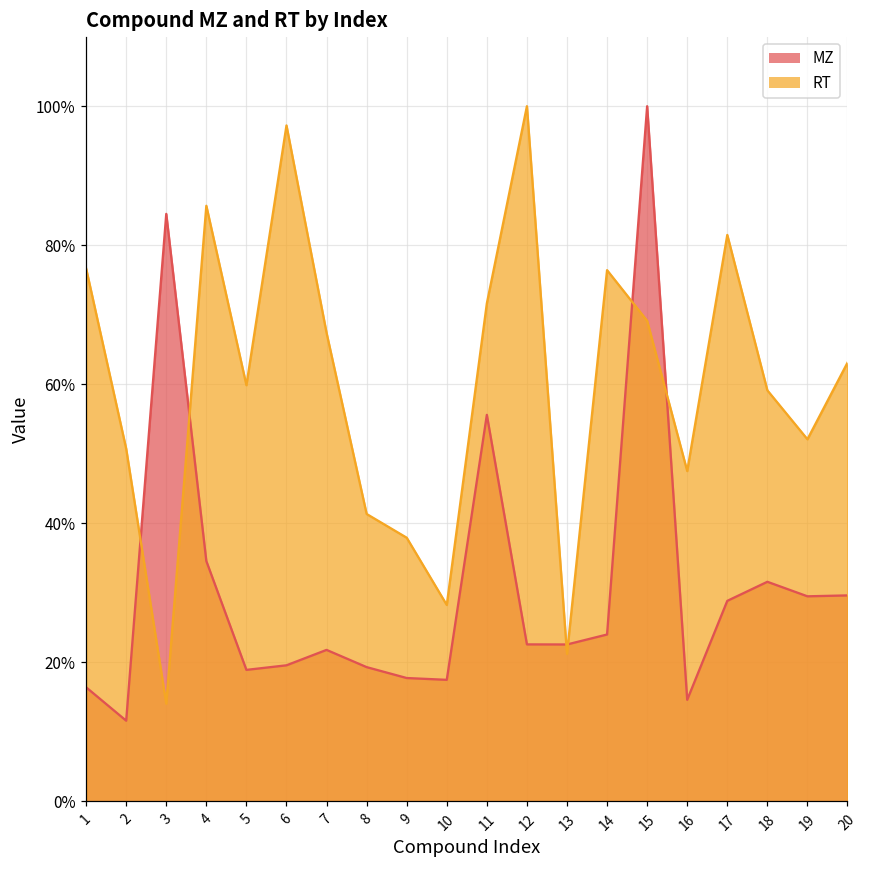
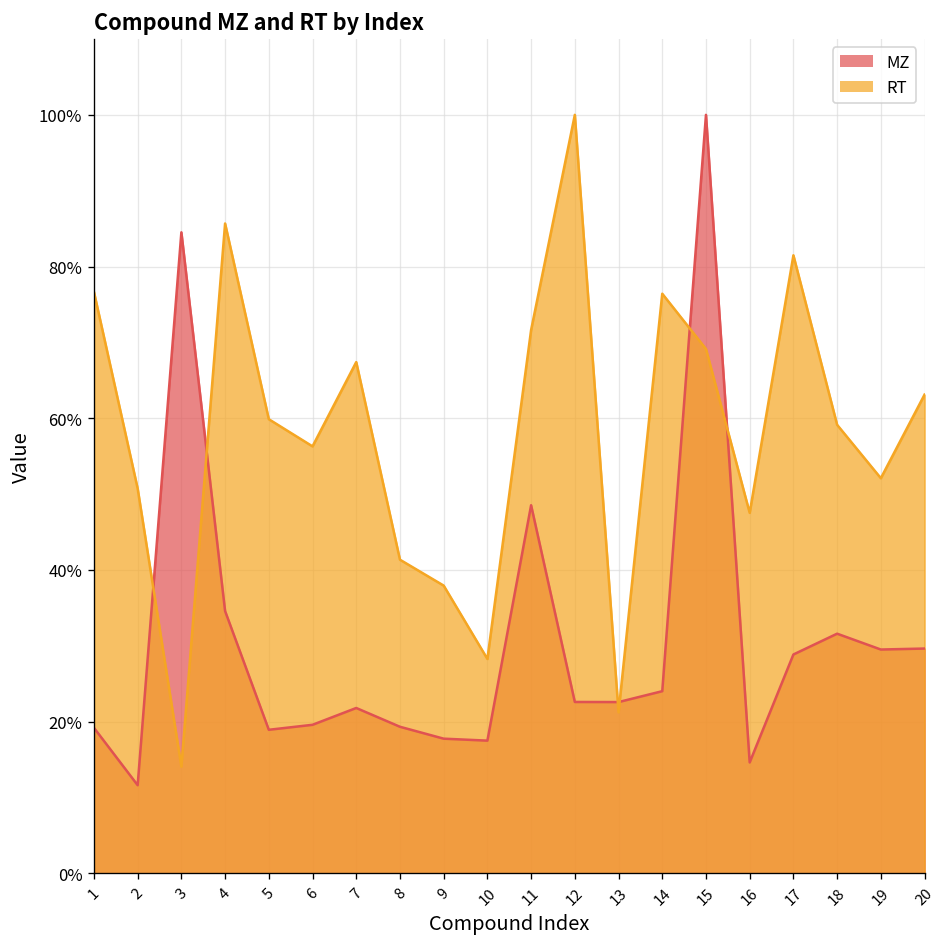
MZ, 1: 16% -> 19%
RT, 6: 97% -> 56%
MZ, 11: 56% -> 49%
